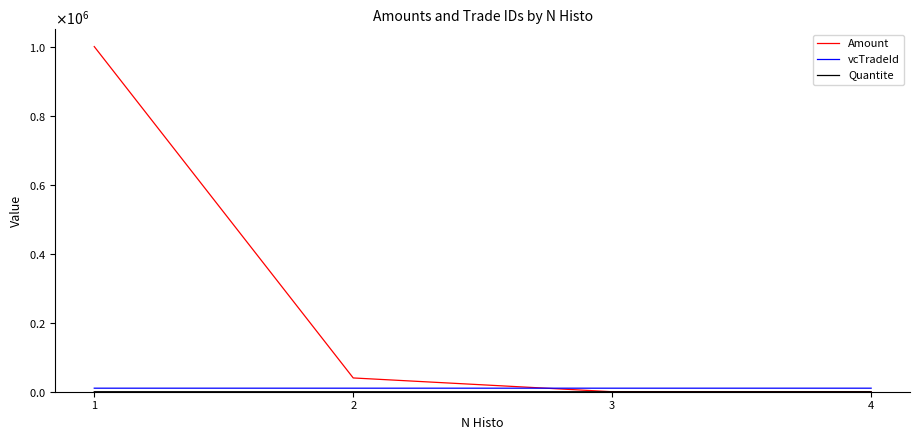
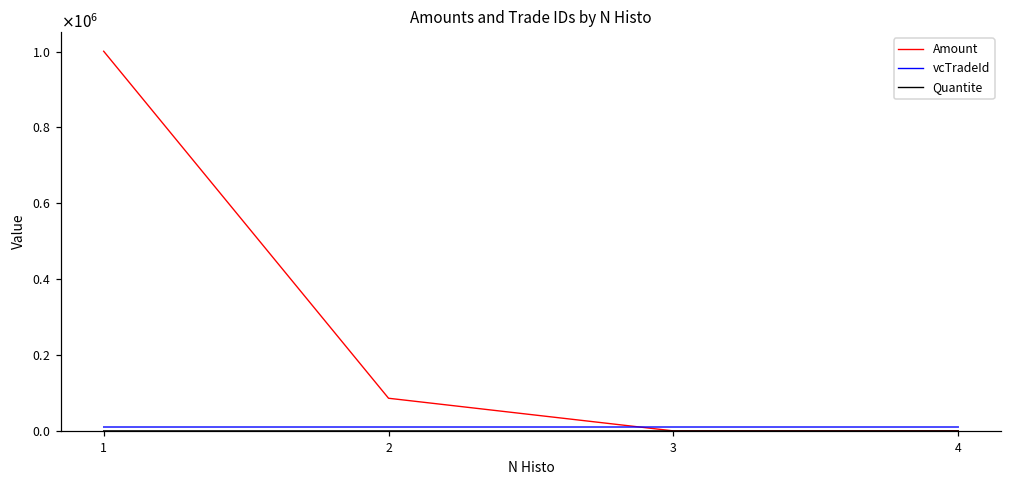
Amount, 2: 40000 -> 90000
